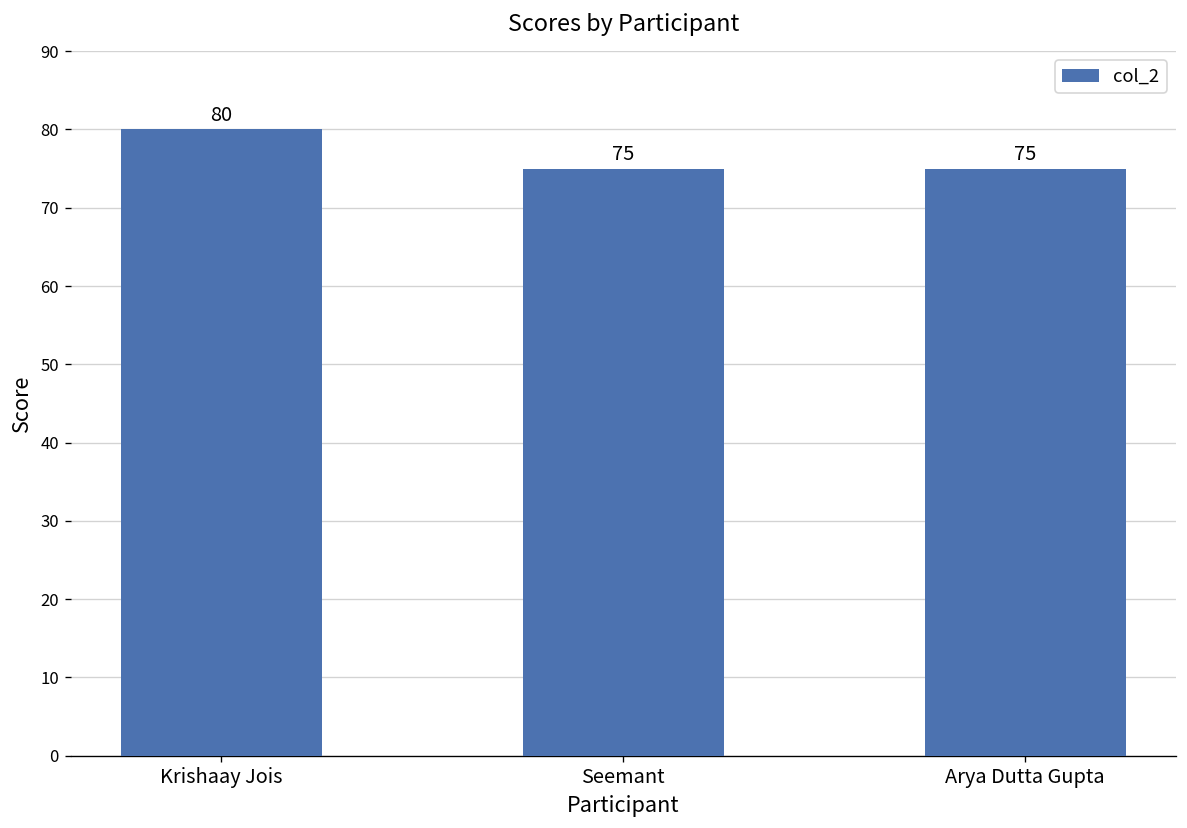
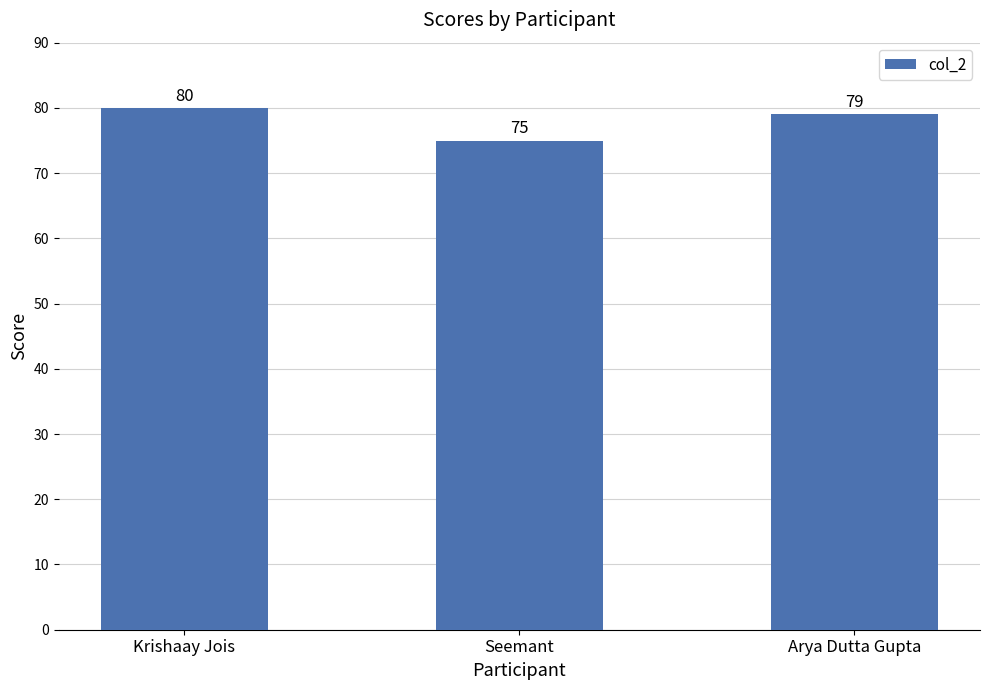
Arya Dutta Gupta: 75 -> 79
